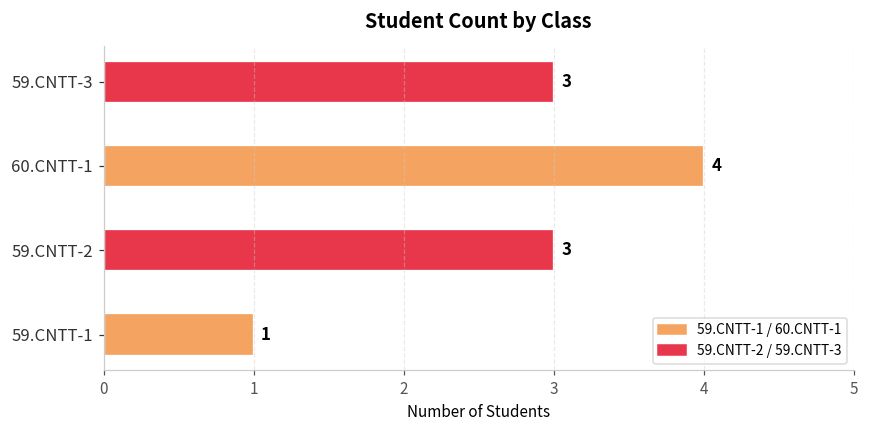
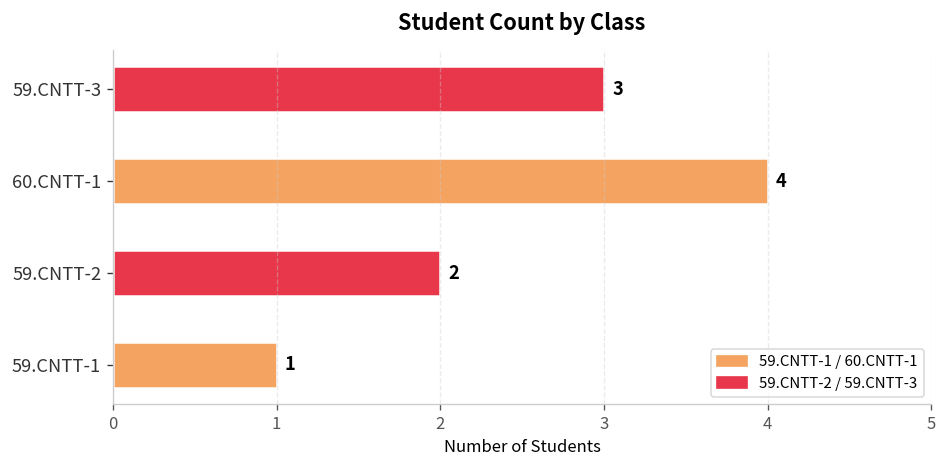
59.CNTT-2: 3 -> 2
